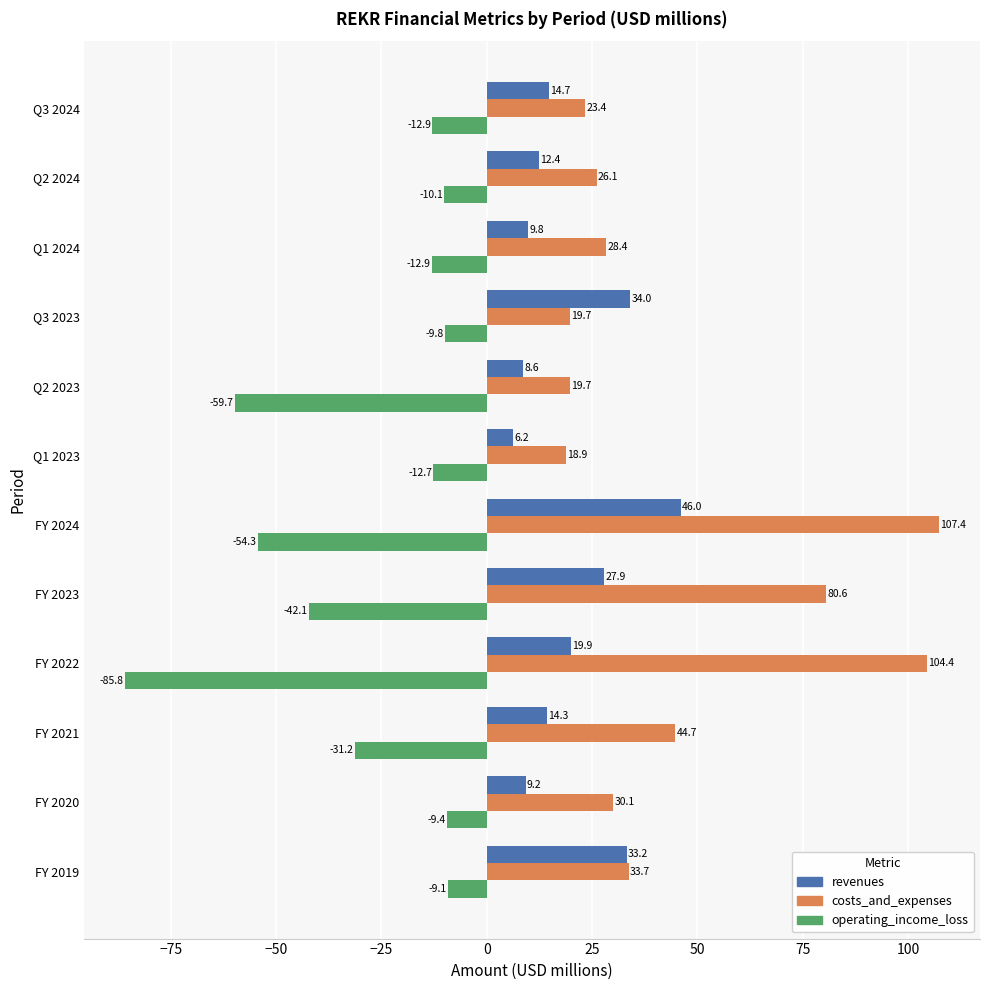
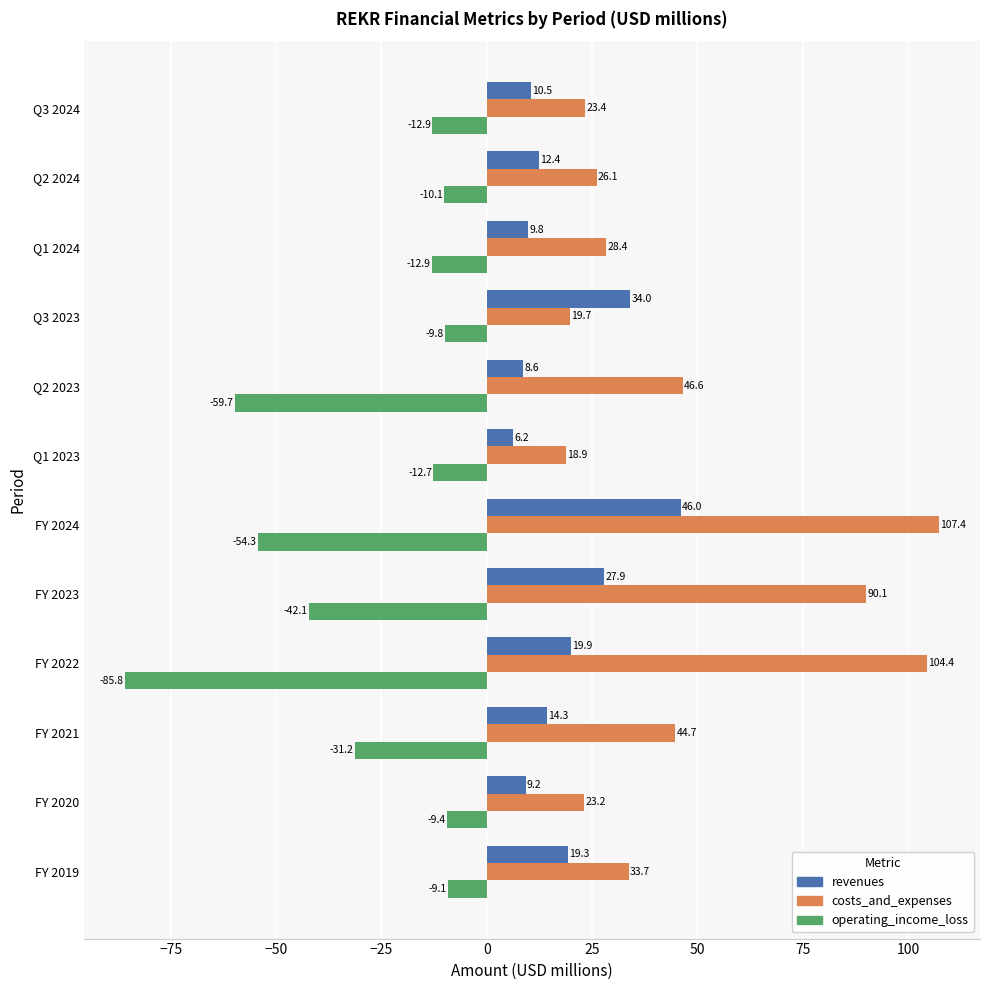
revenues, Q3 2024: 14.7 -> 10.5
costs_and_expenses, Q2 2023: 19.7 -> 46.6
costs_and_expenses, FY 2023: 80.6 -> 90.1
costs_and_expenses, FY 2020: 30.1 -> 23.2
revenues, FY 2019: 33.2 -> 19.3
